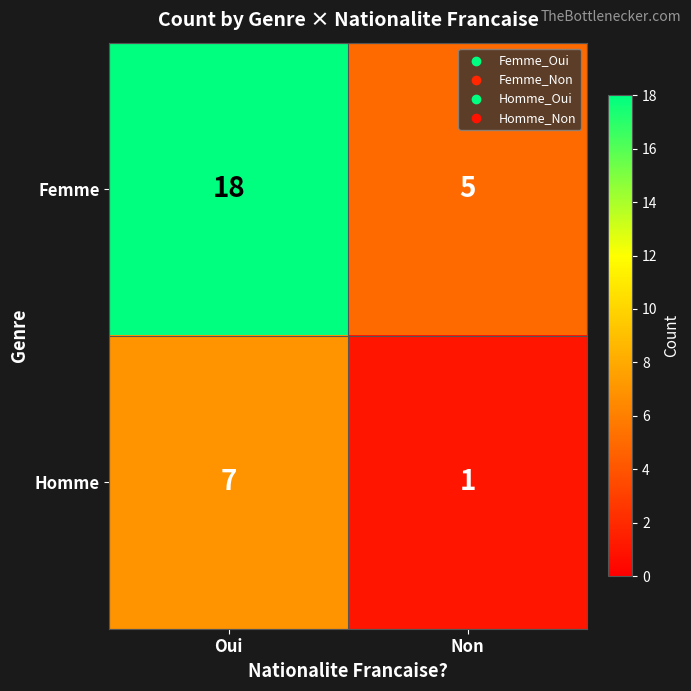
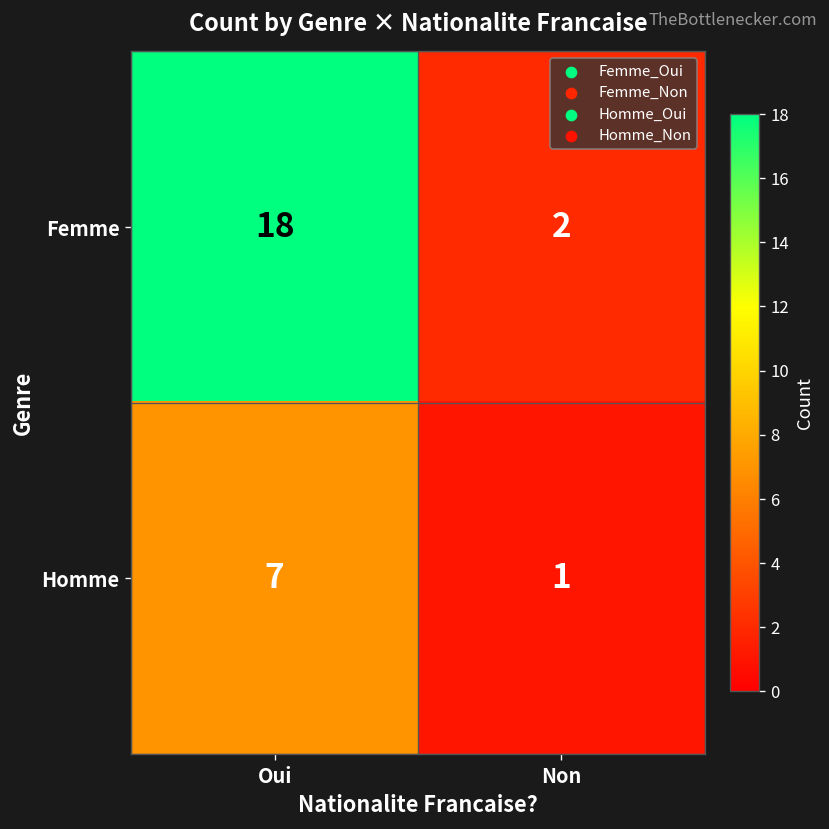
Femme, Non: 5 -> 2
